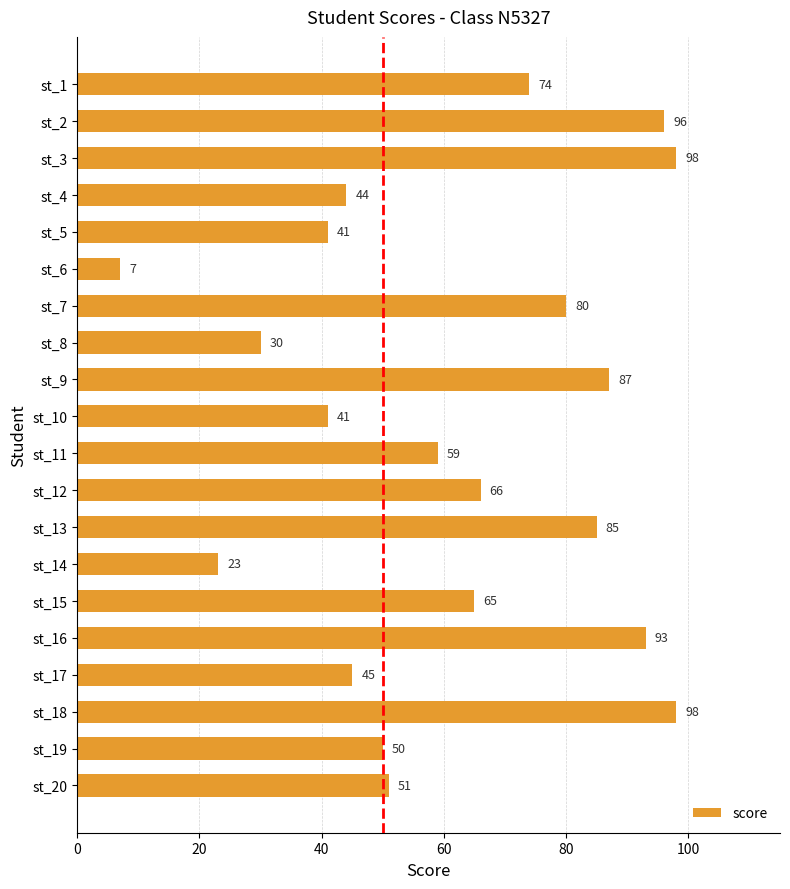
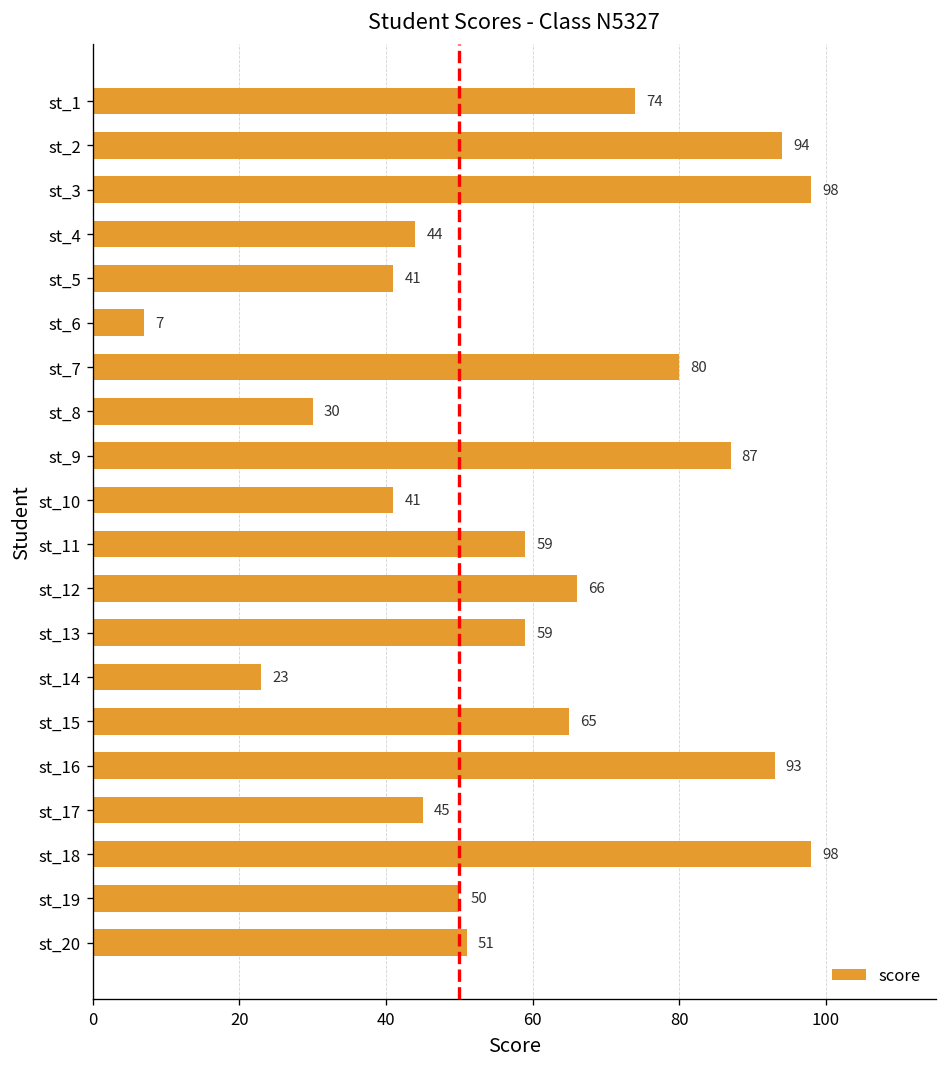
st_2: 96 -> 94
st_13: 85 -> 59
